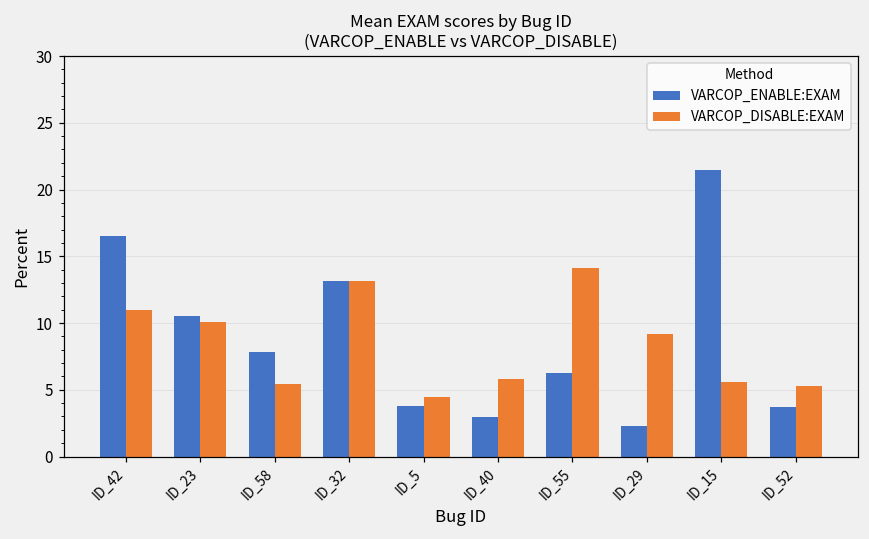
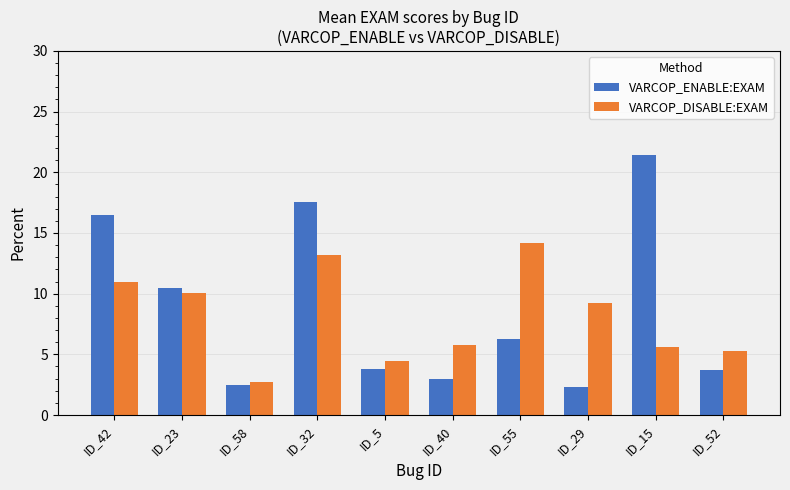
VARCOP_ENABLE:EXAM, ID_58: 7.8 -> 2.5
VARCOP_DISABLE:EXAM, ID_58: 5.4 -> 2.7
VARCOP_ENABLE:EXAM, ID_32: 13.2 -> 17.5
